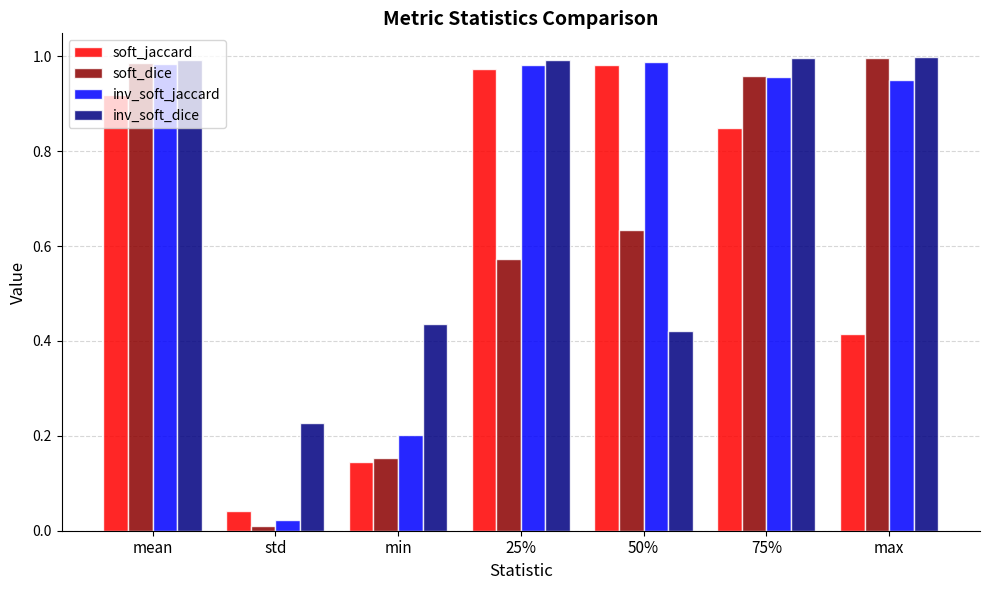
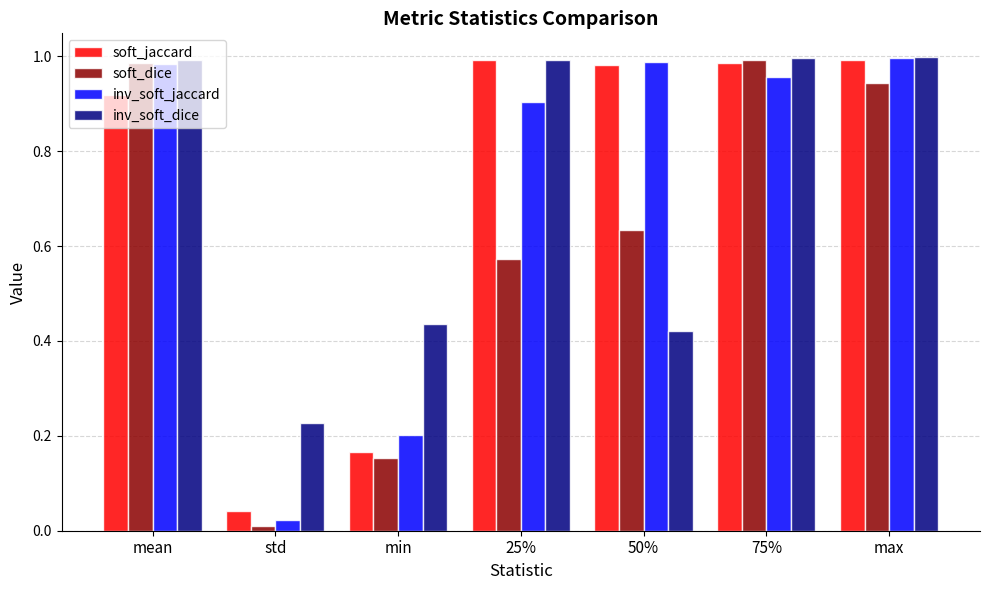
soft_jaccard, min: 0.15 -> 0.17
soft_jaccard, 25%: 0.97 -> 0.99
inv_soft_jaccard, 25%: 0.98 -> 0.90
soft_jaccard, 75%: 0.85 -> 0.99
soft_dice, 75%: 0.96 -> 0.99
soft_jaccard, max: 0.41 -> 0.99
soft_dice, max: 1.00 -> 0.94
inv_soft_jaccard, max: 0.95 -> 1.00
